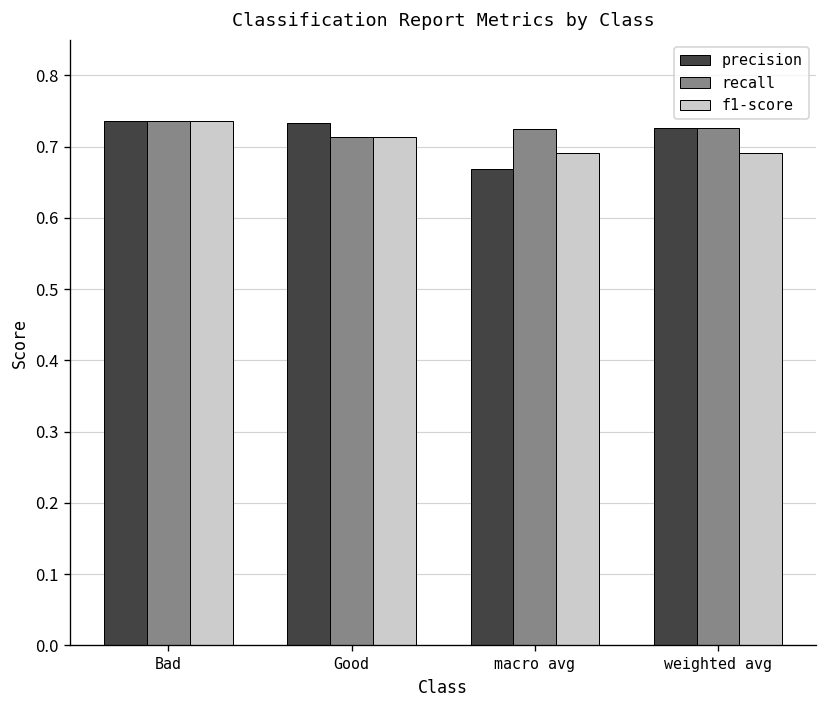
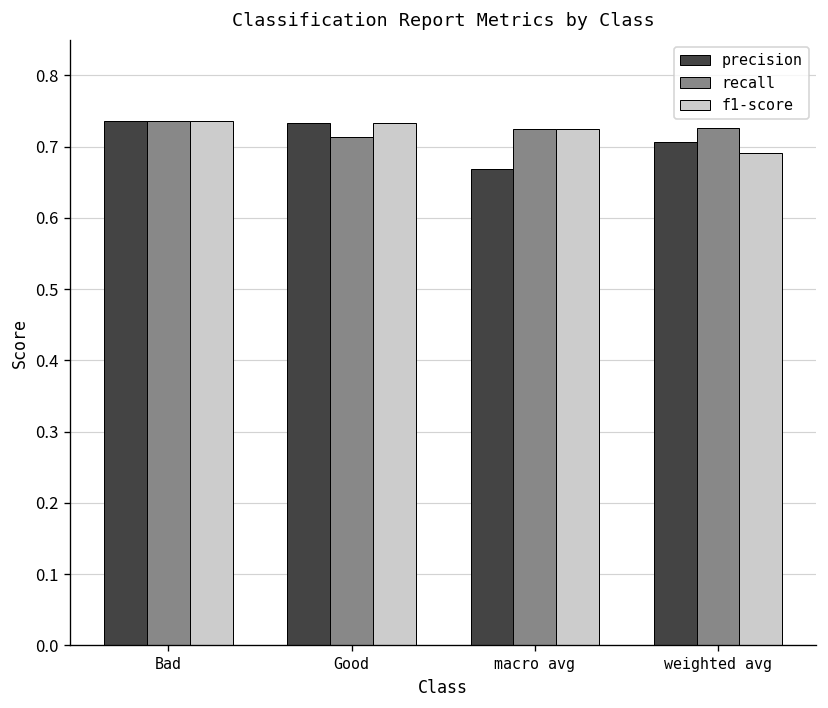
f1-score, Good: 0.71 -> 0.73
f1-score, macro avg: 0.69 -> 0.72
precision, weighted avg: 0.73 -> 0.71
